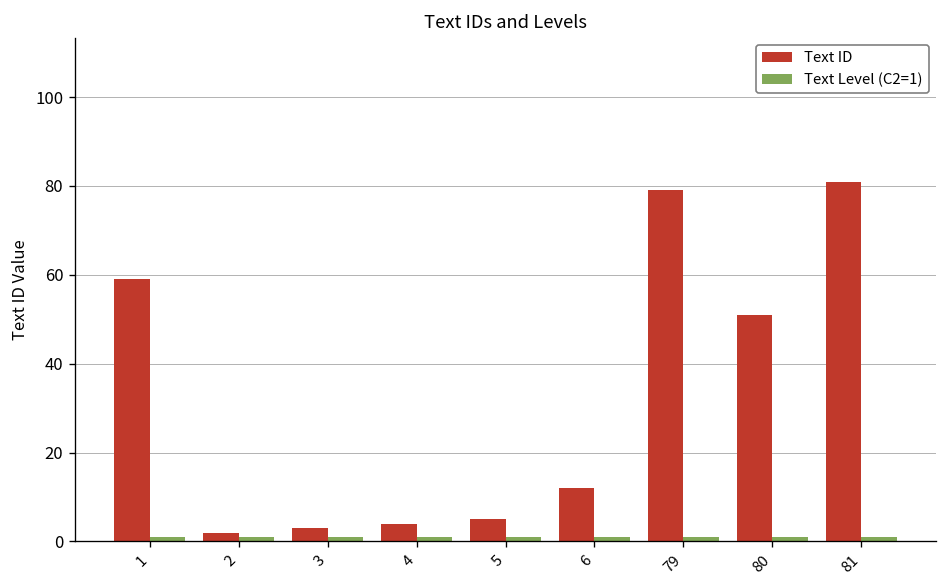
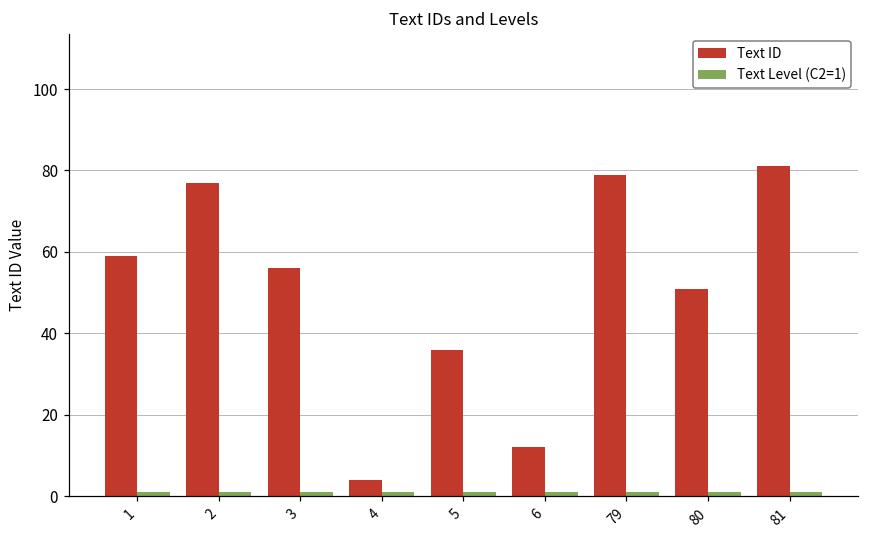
Text ID, 2: 2 -> 77
Text ID, 3: 3 -> 56
Text ID, 5: 5 -> 36
